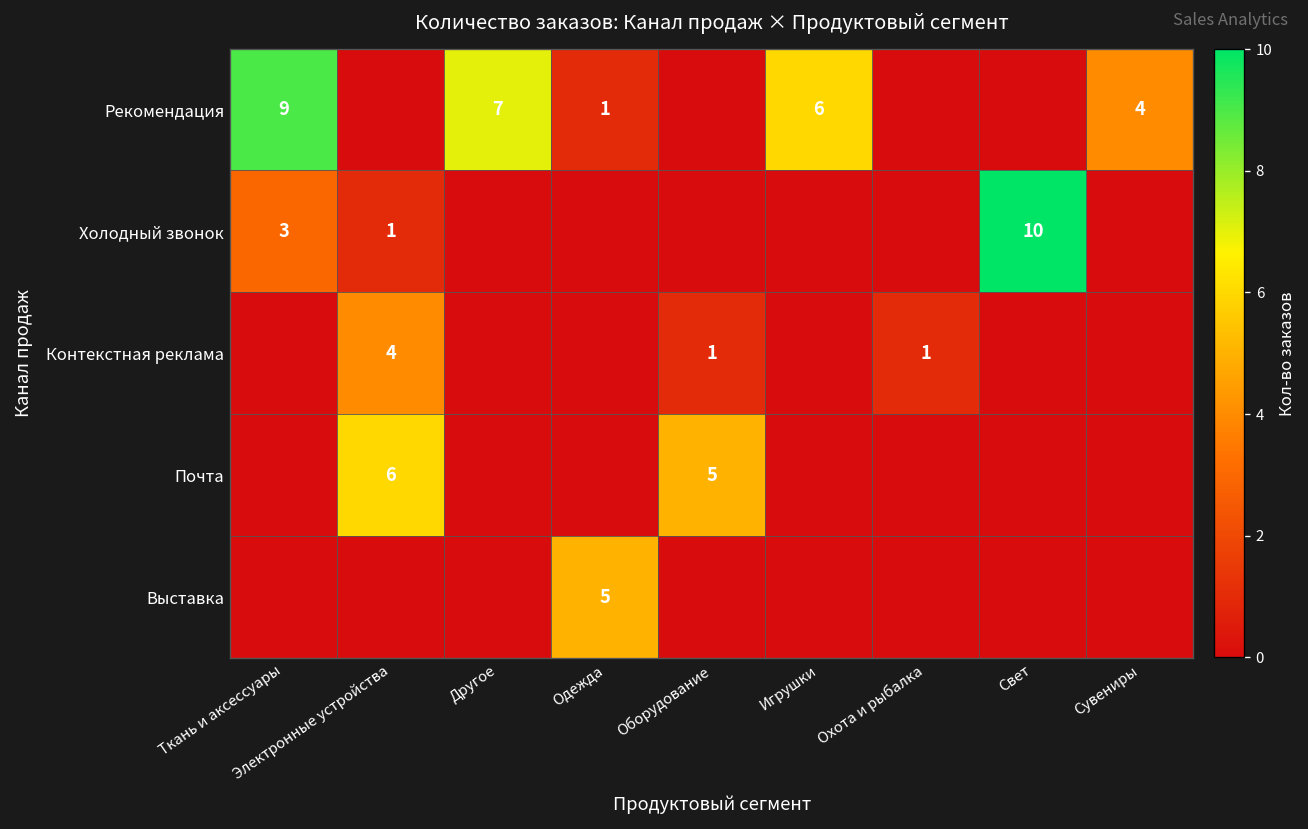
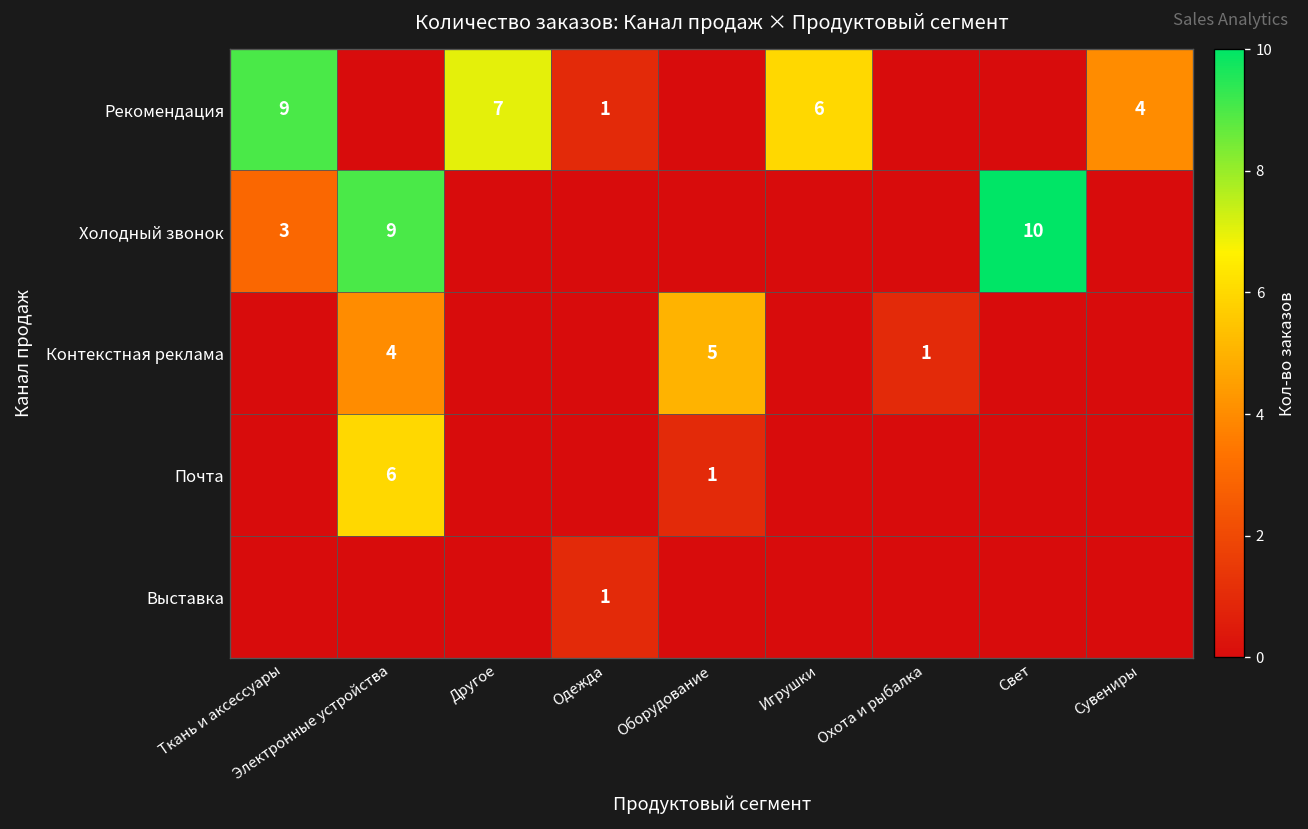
Холодный звонок, Электронные устройства: 1 -> 9
Контекстная реклама, Оборудование: 1 -> 5
Почта, Оборудование: 5 -> 1
Выставка, Одежда: 5 -> 1
